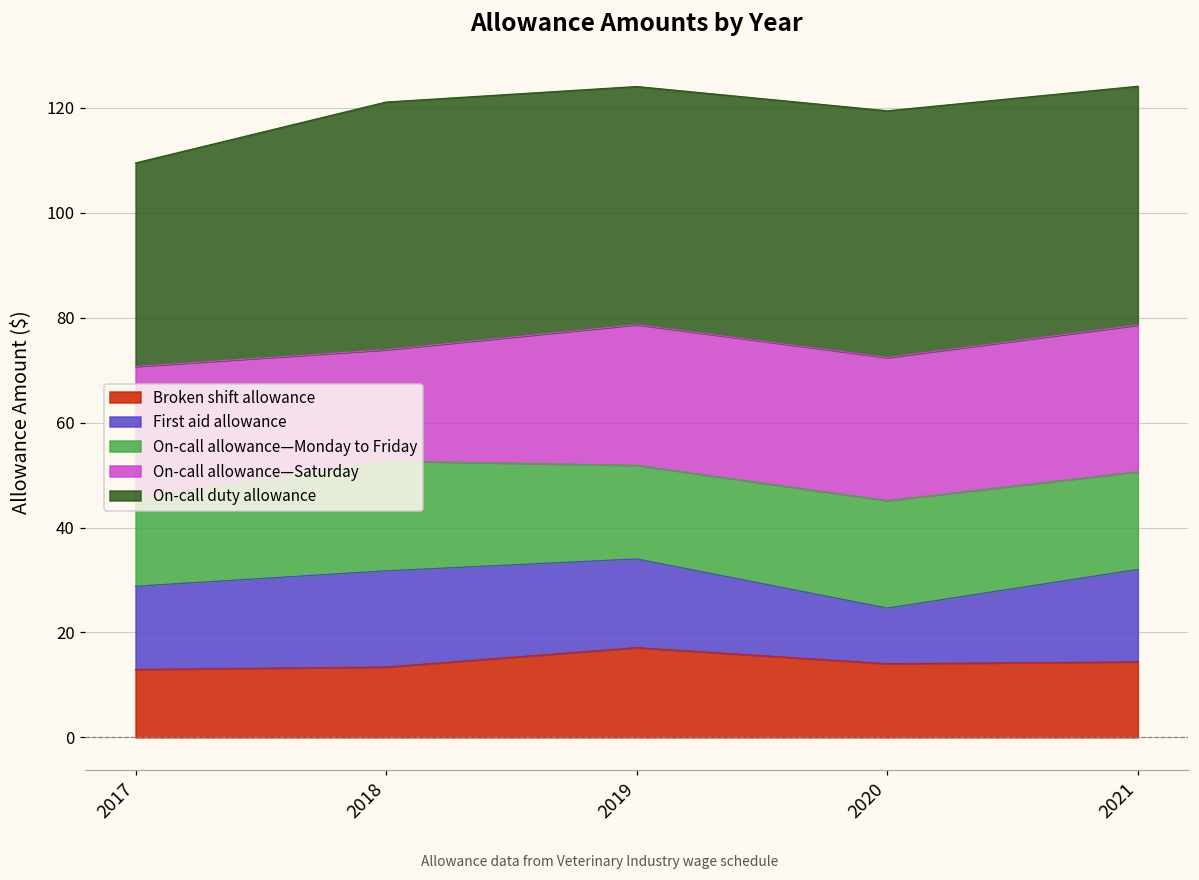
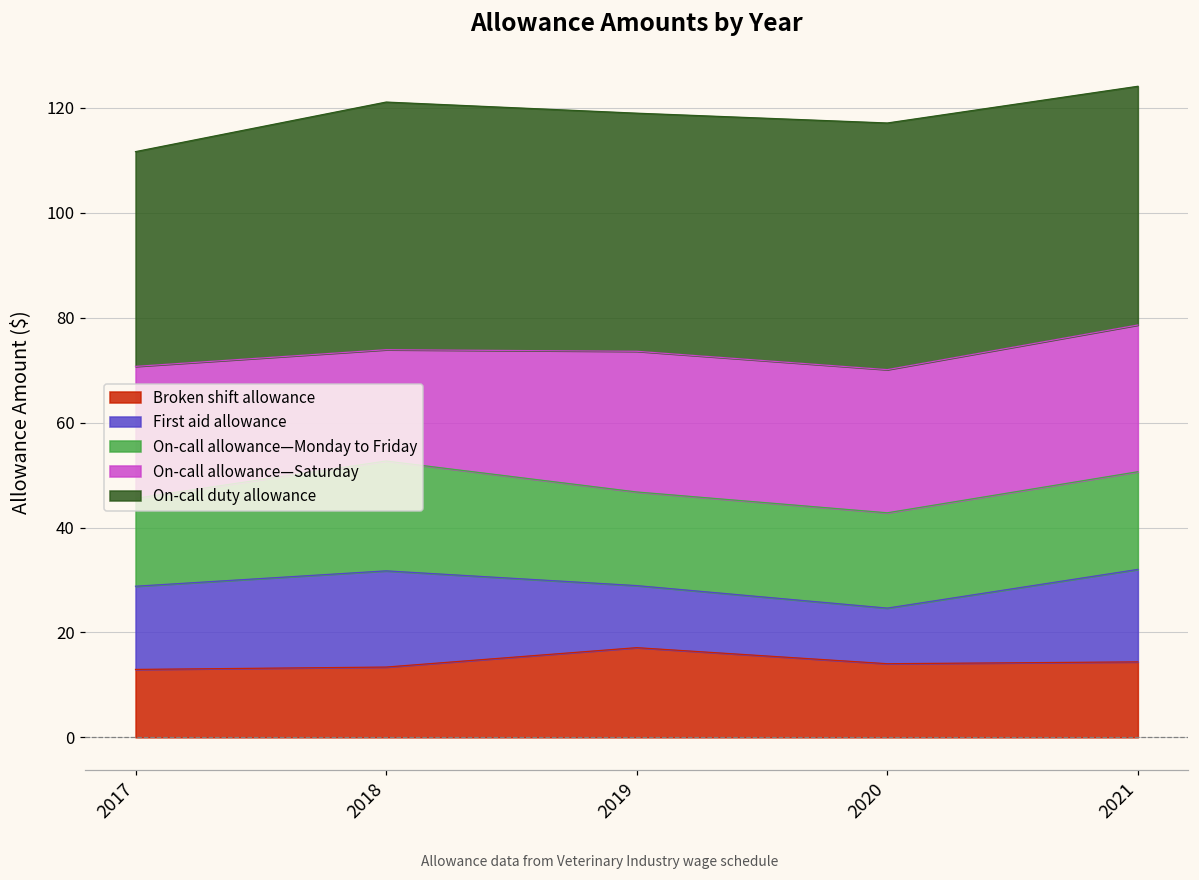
On-call duty allowance, 2017: 39 -> 41
First aid allowance, 2019: 17 -> 12
On-call allowance—Monday to Friday, 2020: 20 -> 18
